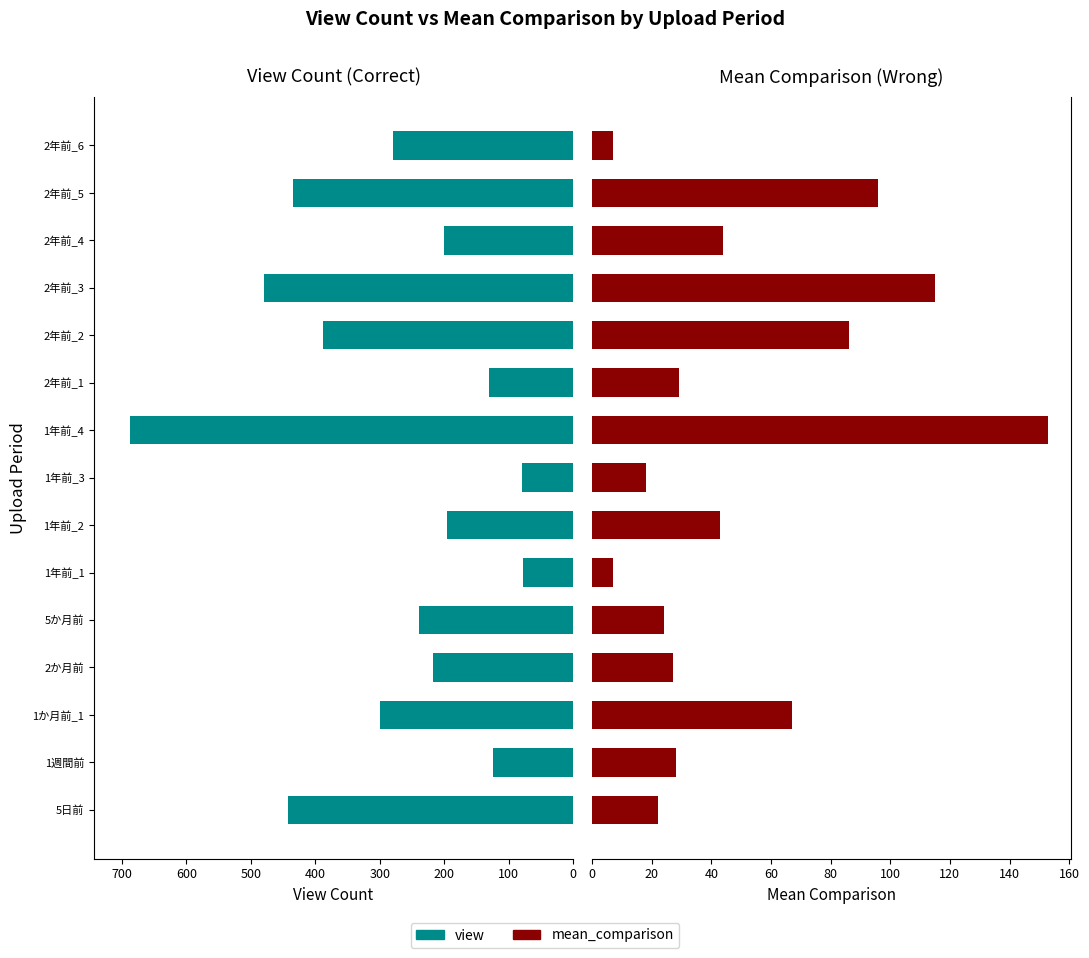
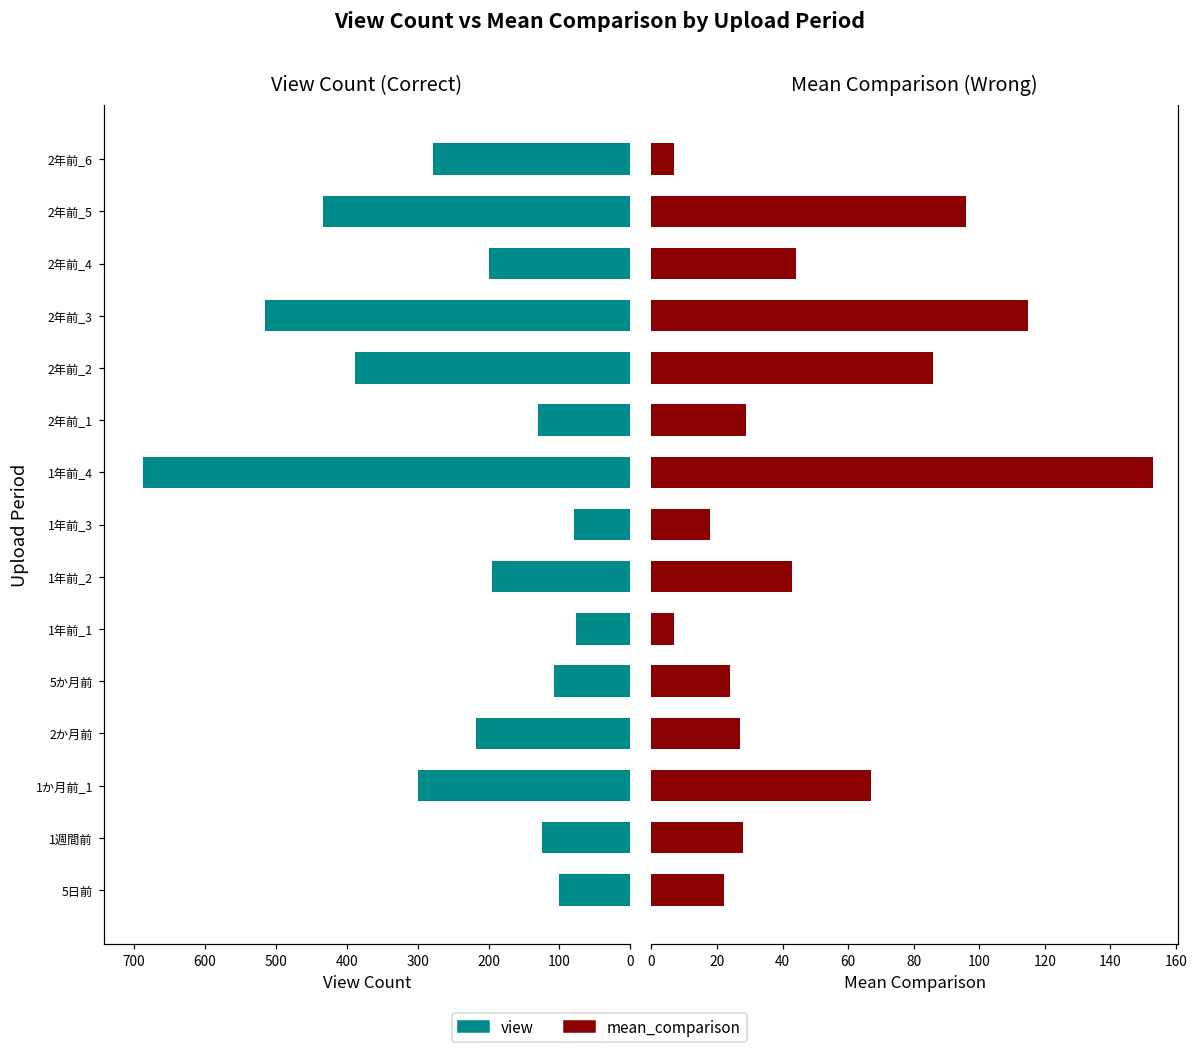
View Count (Correct), 2年前_3: 480 -> 520
View Count (Correct), 5か月前: 240 -> 110
View Count (Correct), 5日前: 440 -> 100
